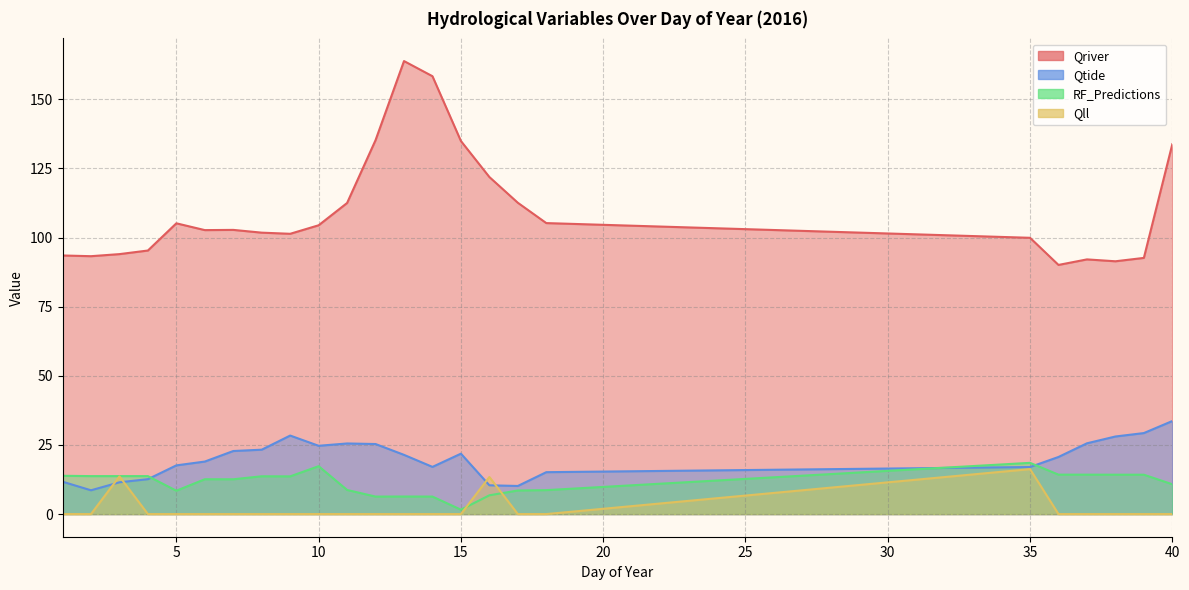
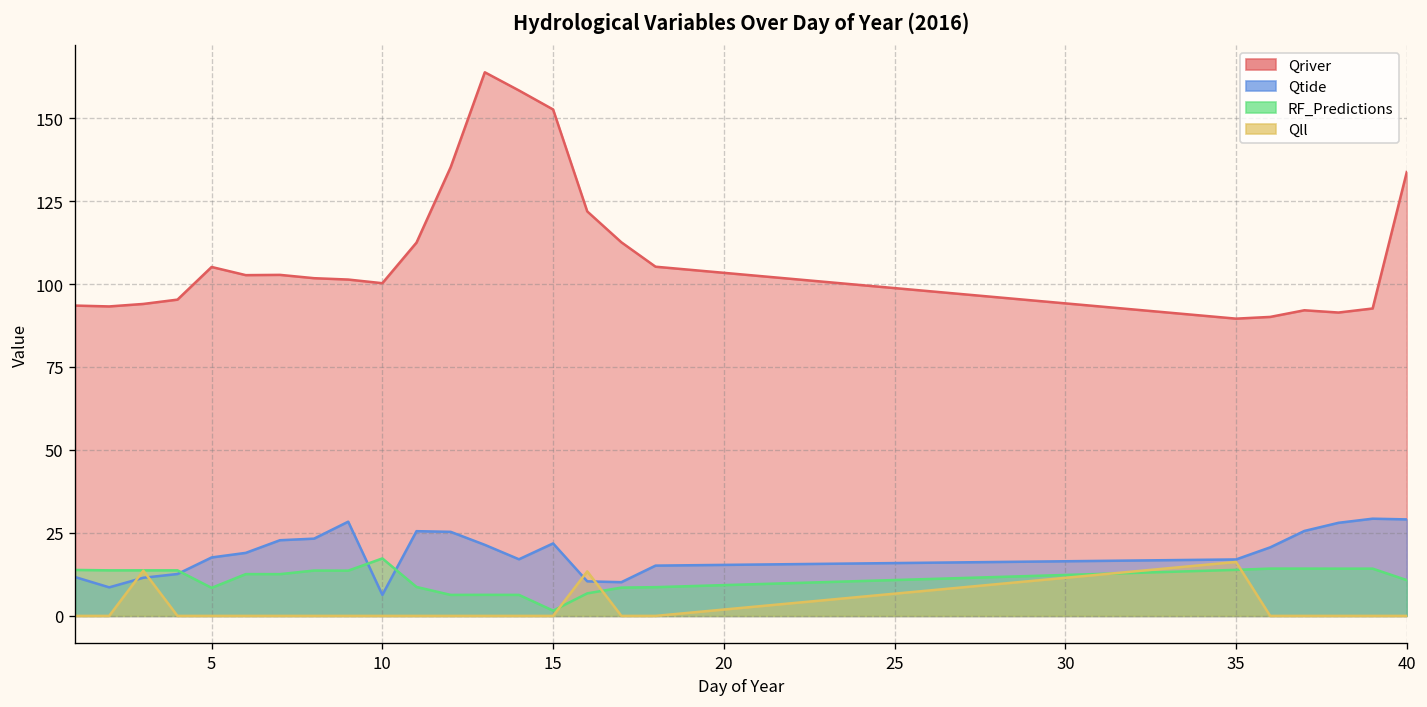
Qriver, 10: 104 -> 100
Qtide, 10: 25 -> 6
Qriver, 15: 135 -> 153
Qriver, 35: 100 -> 90
RF_Predictions, 35: 19 -> 14
Qtide, 40: 34 -> 29
